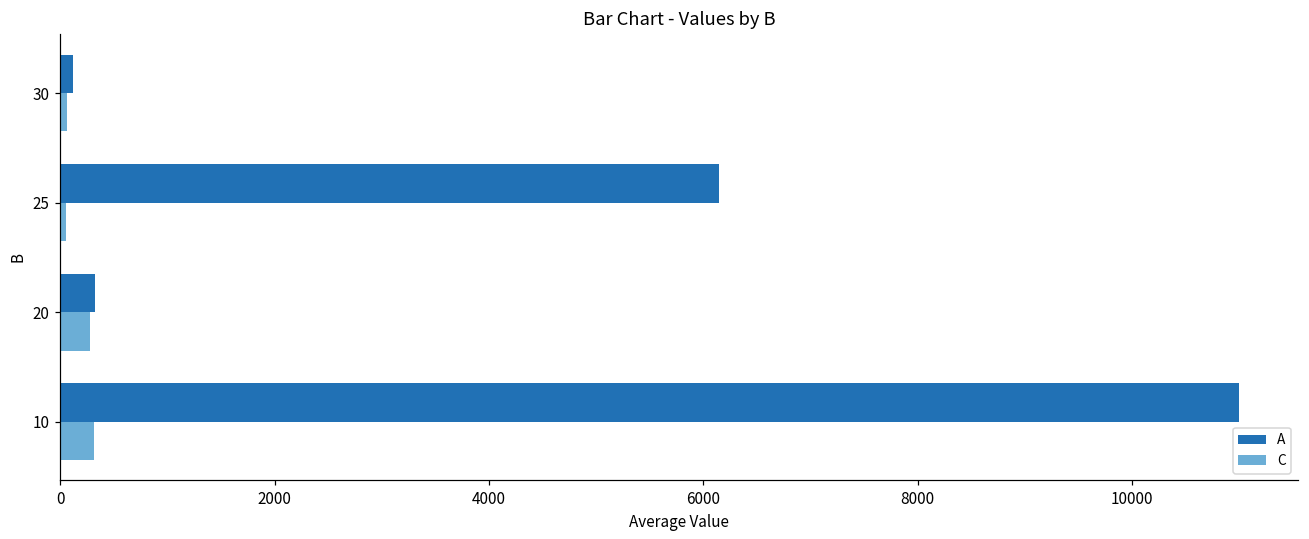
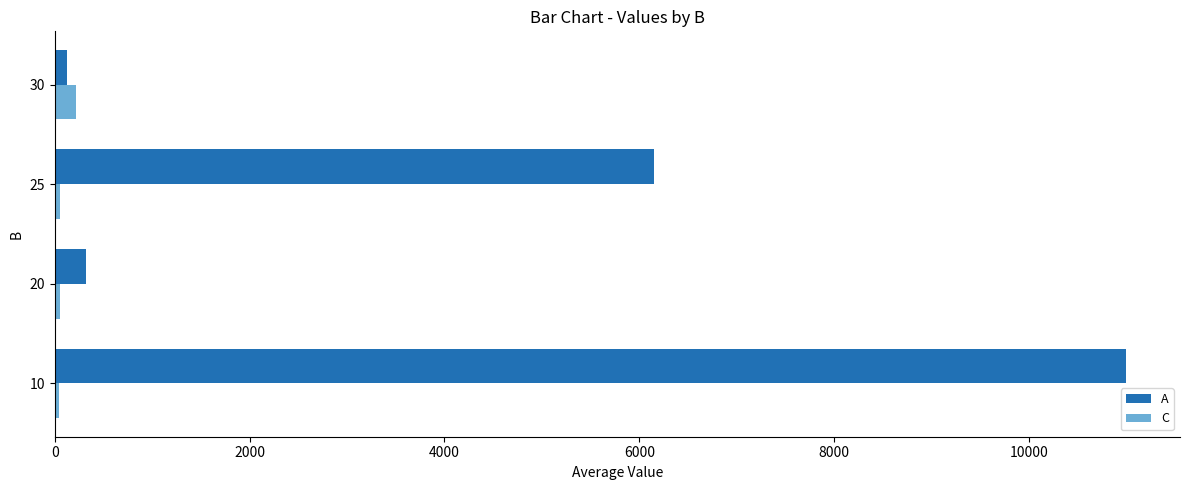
C, 30: 100 -> 200
C, 20: 300 -> 100
C, 10: 300 -> 0
